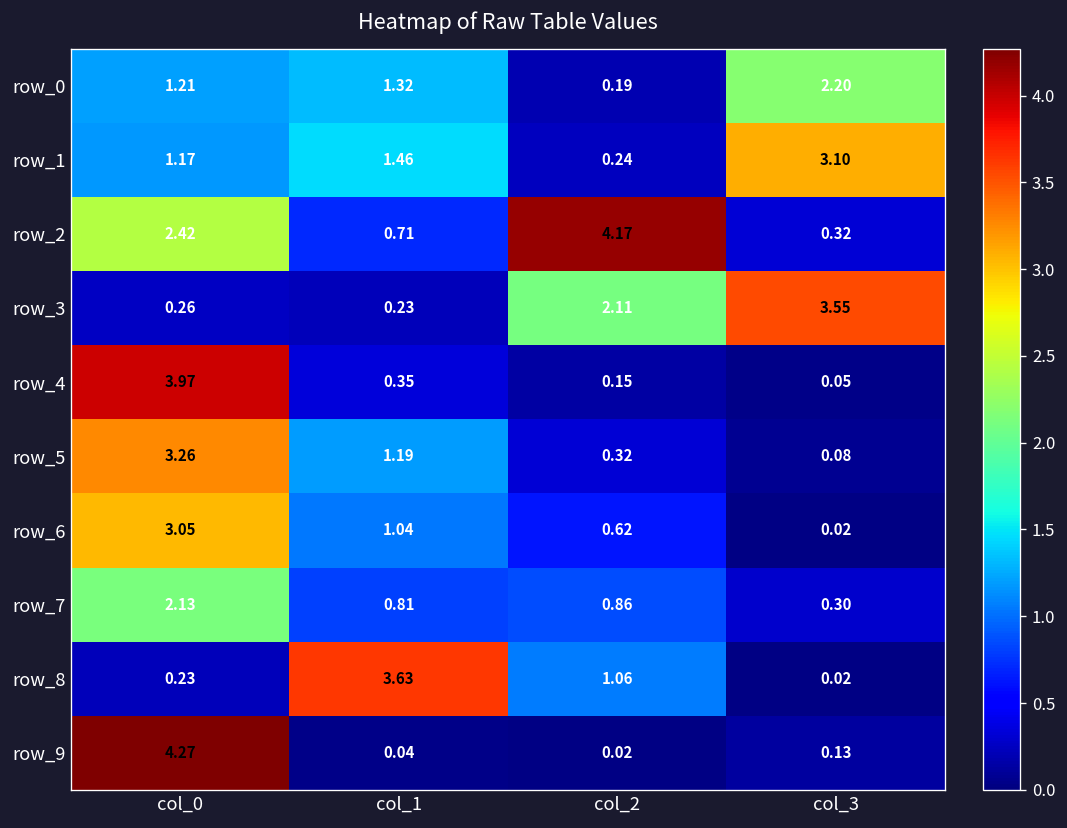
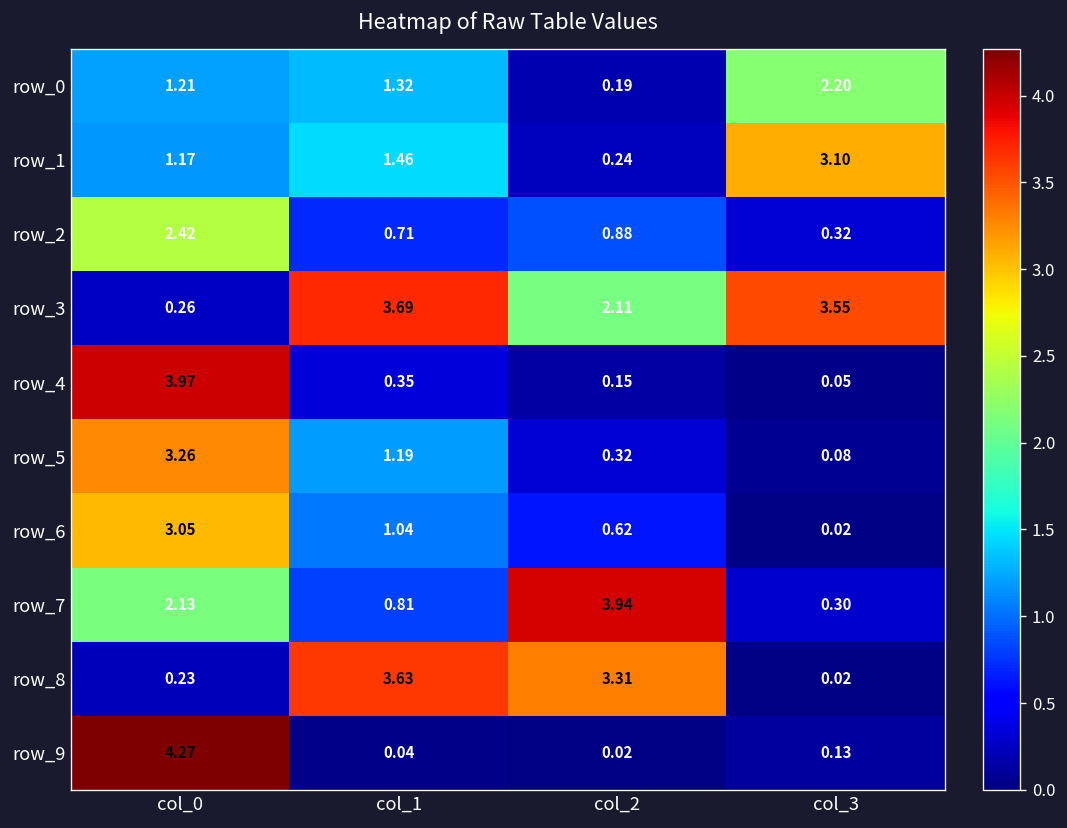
row_2, col_2: 4.17 -> 0.88
row_3, col_1: 0.23 -> 3.69
row_7, col_2: 0.86 -> 3.94
row_8, col_2: 1.06 -> 3.31
